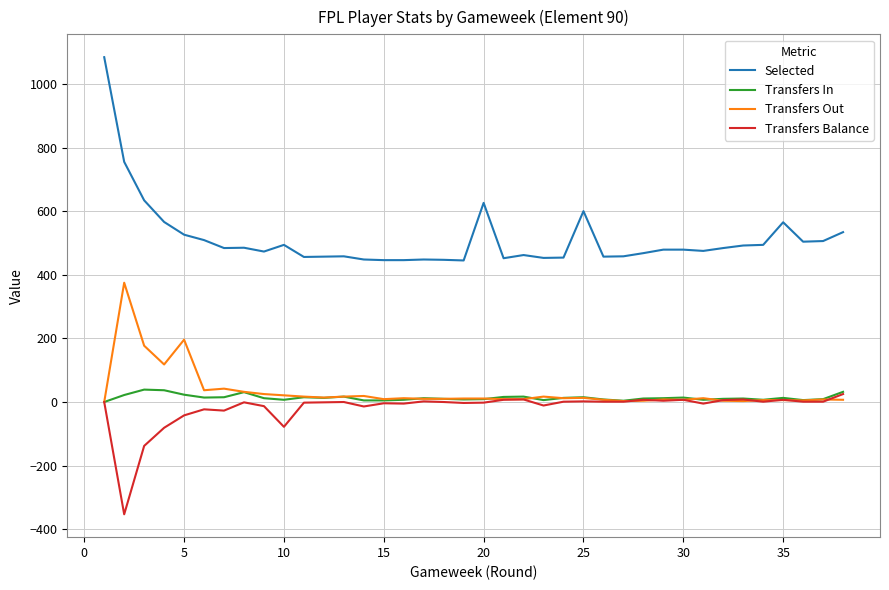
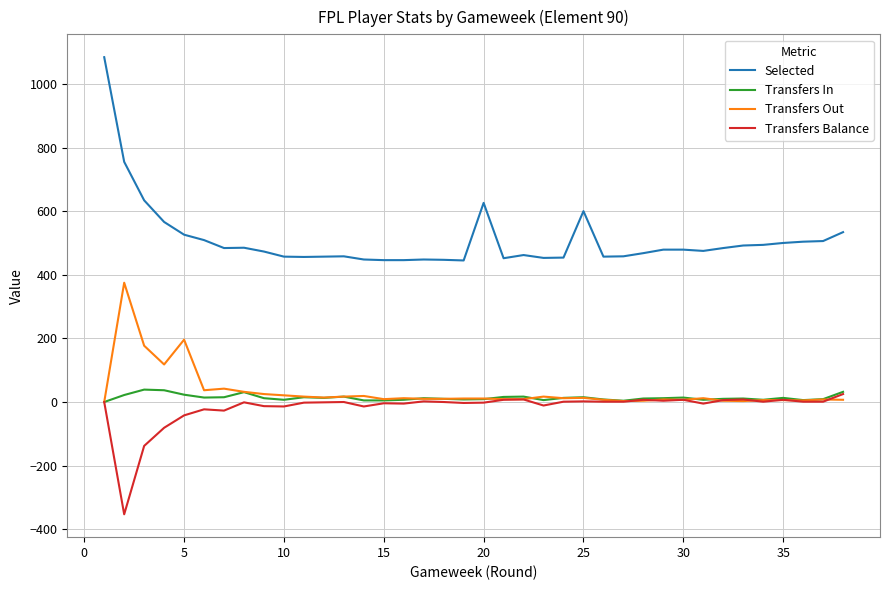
Selected, 10: 490 -> 460
Transfers Balance, 10: -80 -> -10
Selected, 35: 570 -> 500
